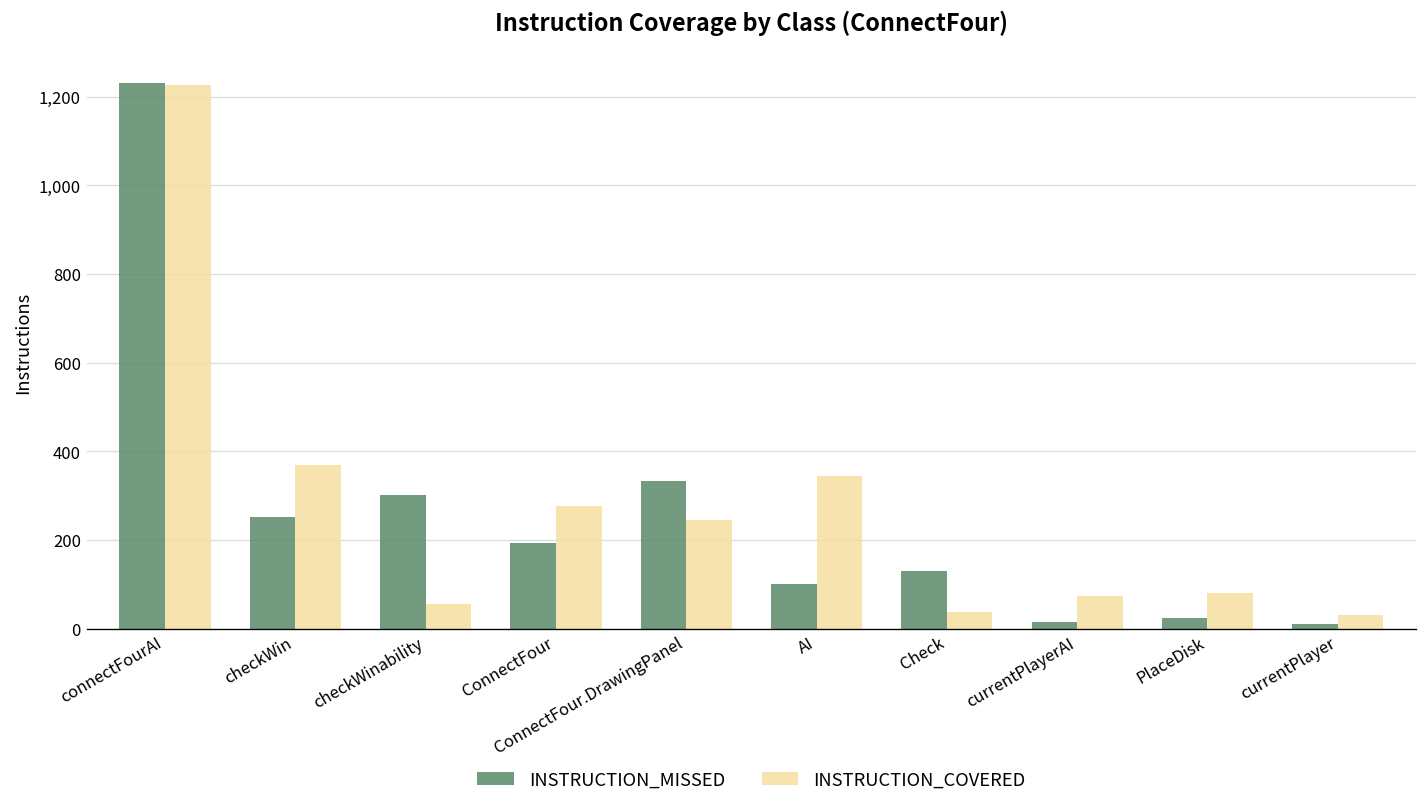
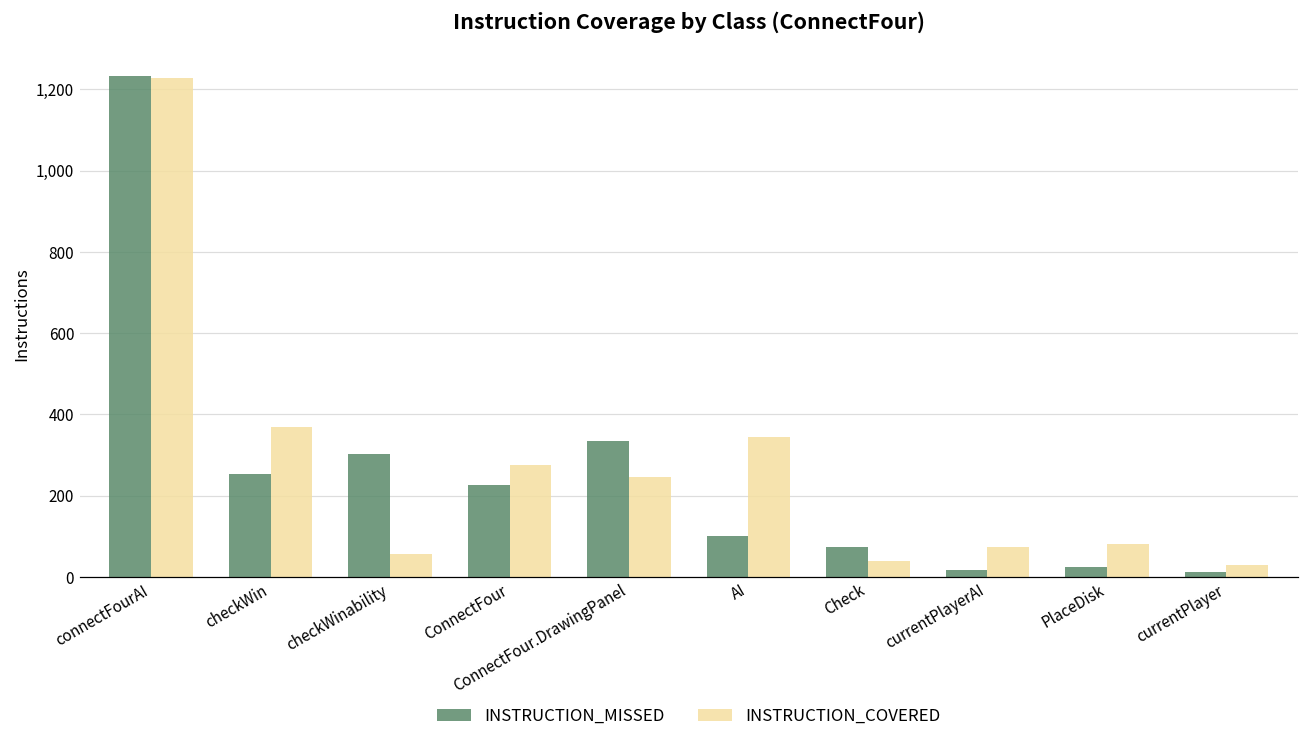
INSTRUCTION_MISSED, ConnectFour: 190 -> 230
INSTRUCTION_MISSED, Check: 130 -> 70
